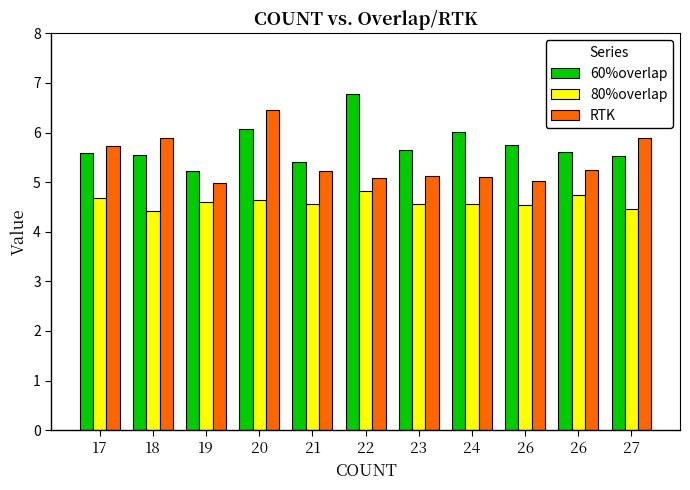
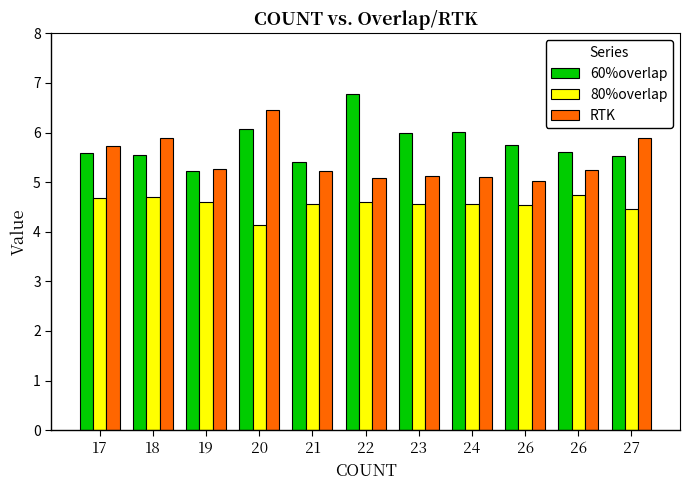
80%overlap, 18: 4.4 -> 4.7
RTK, 19: 5.0 -> 5.3
80%overlap, 20: 4.6 -> 4.1
80%overlap, 22: 4.8 -> 4.6
60%overlap, 23: 5.6 -> 6.0
